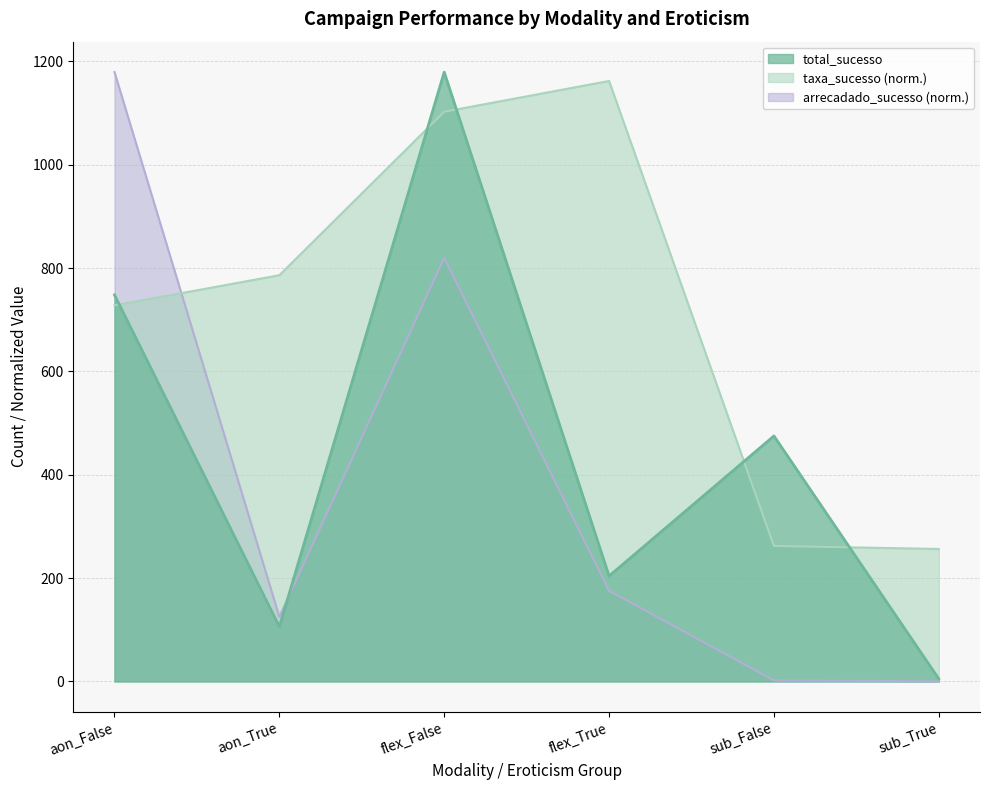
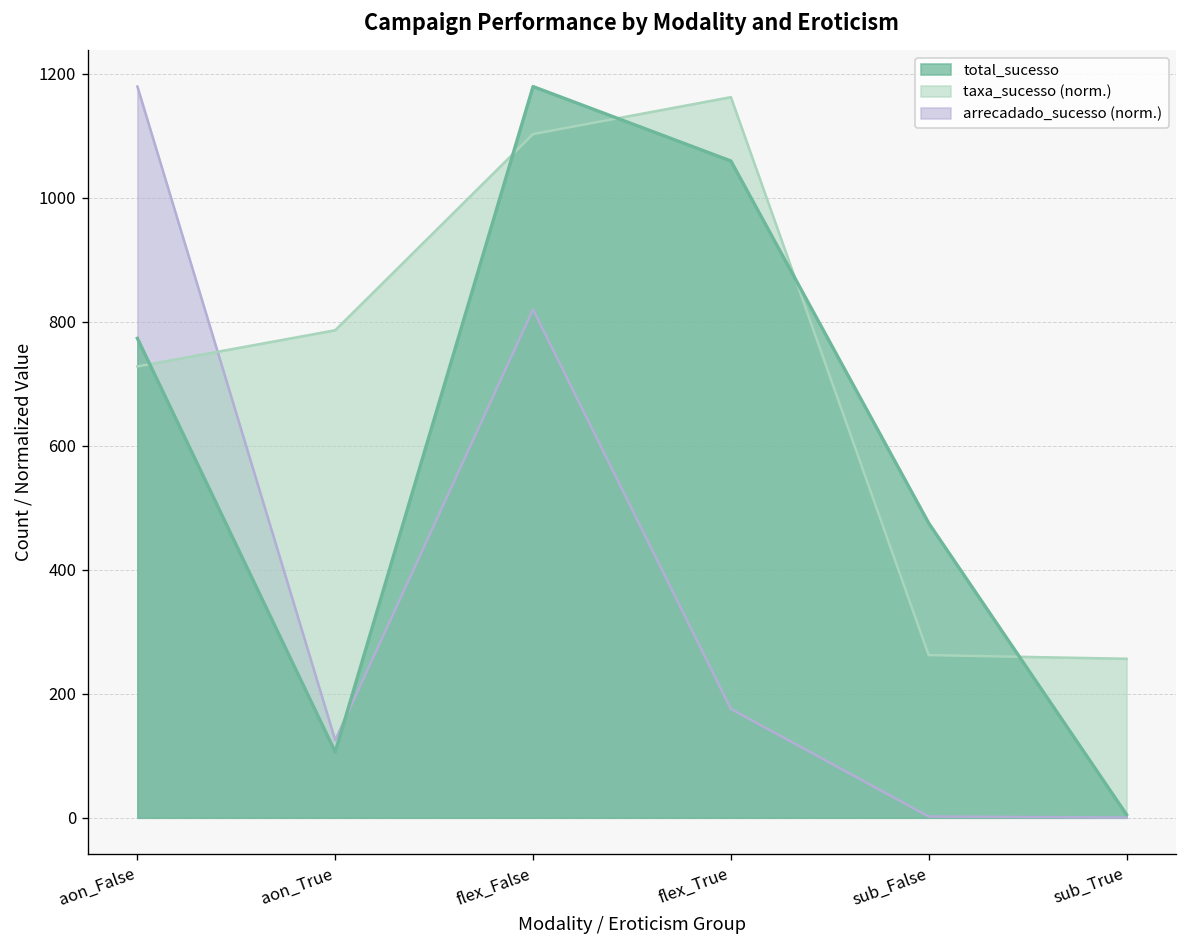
total_sucesso, aon_False: 750 -> 770
total_sucesso, flex_True: 200 -> 1060
